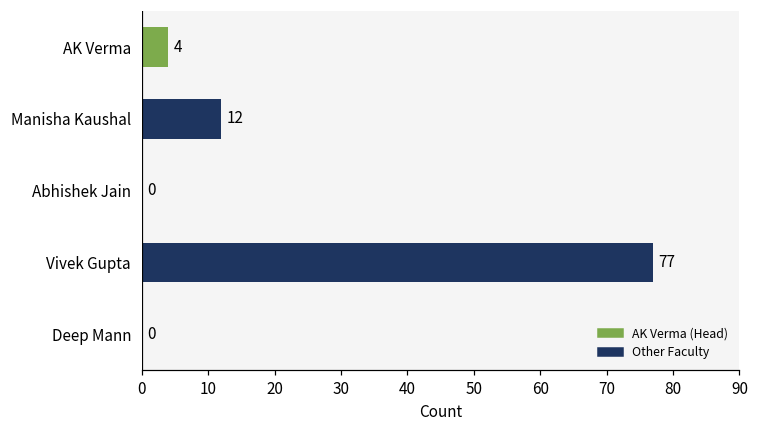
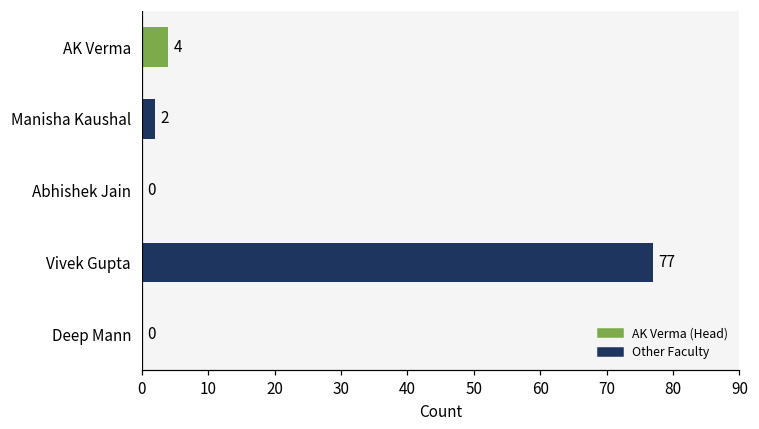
Manisha Kaushal: 12 -> 2
